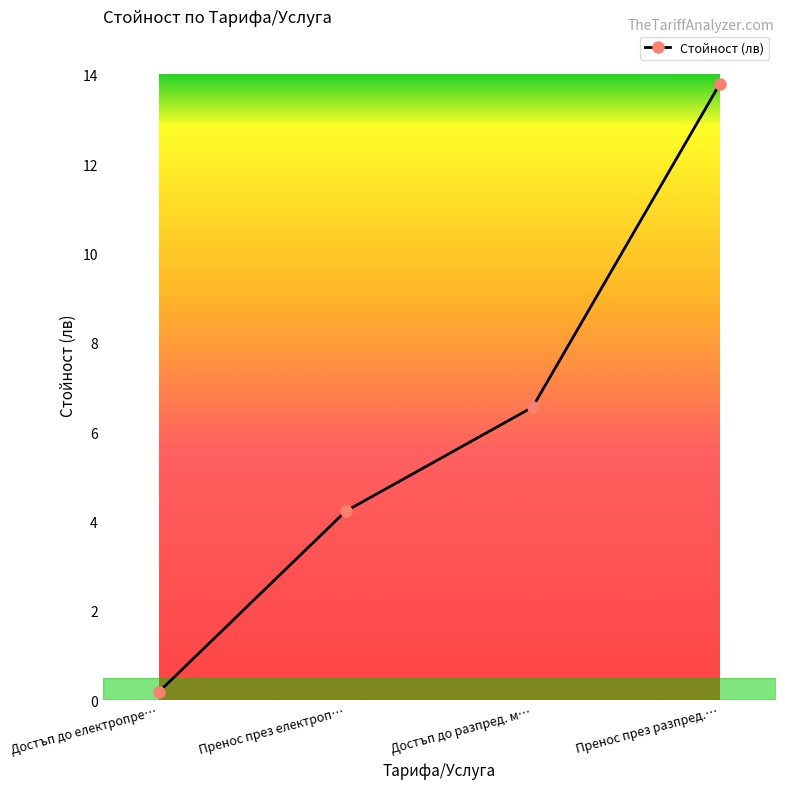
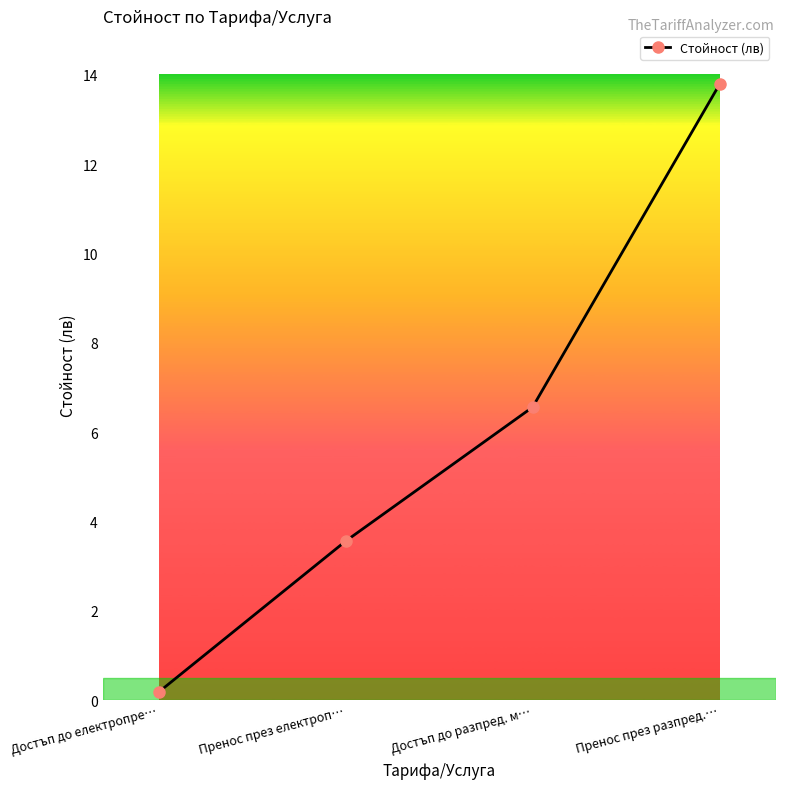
Пренос през електроп…: 4.2 -> 3.6
